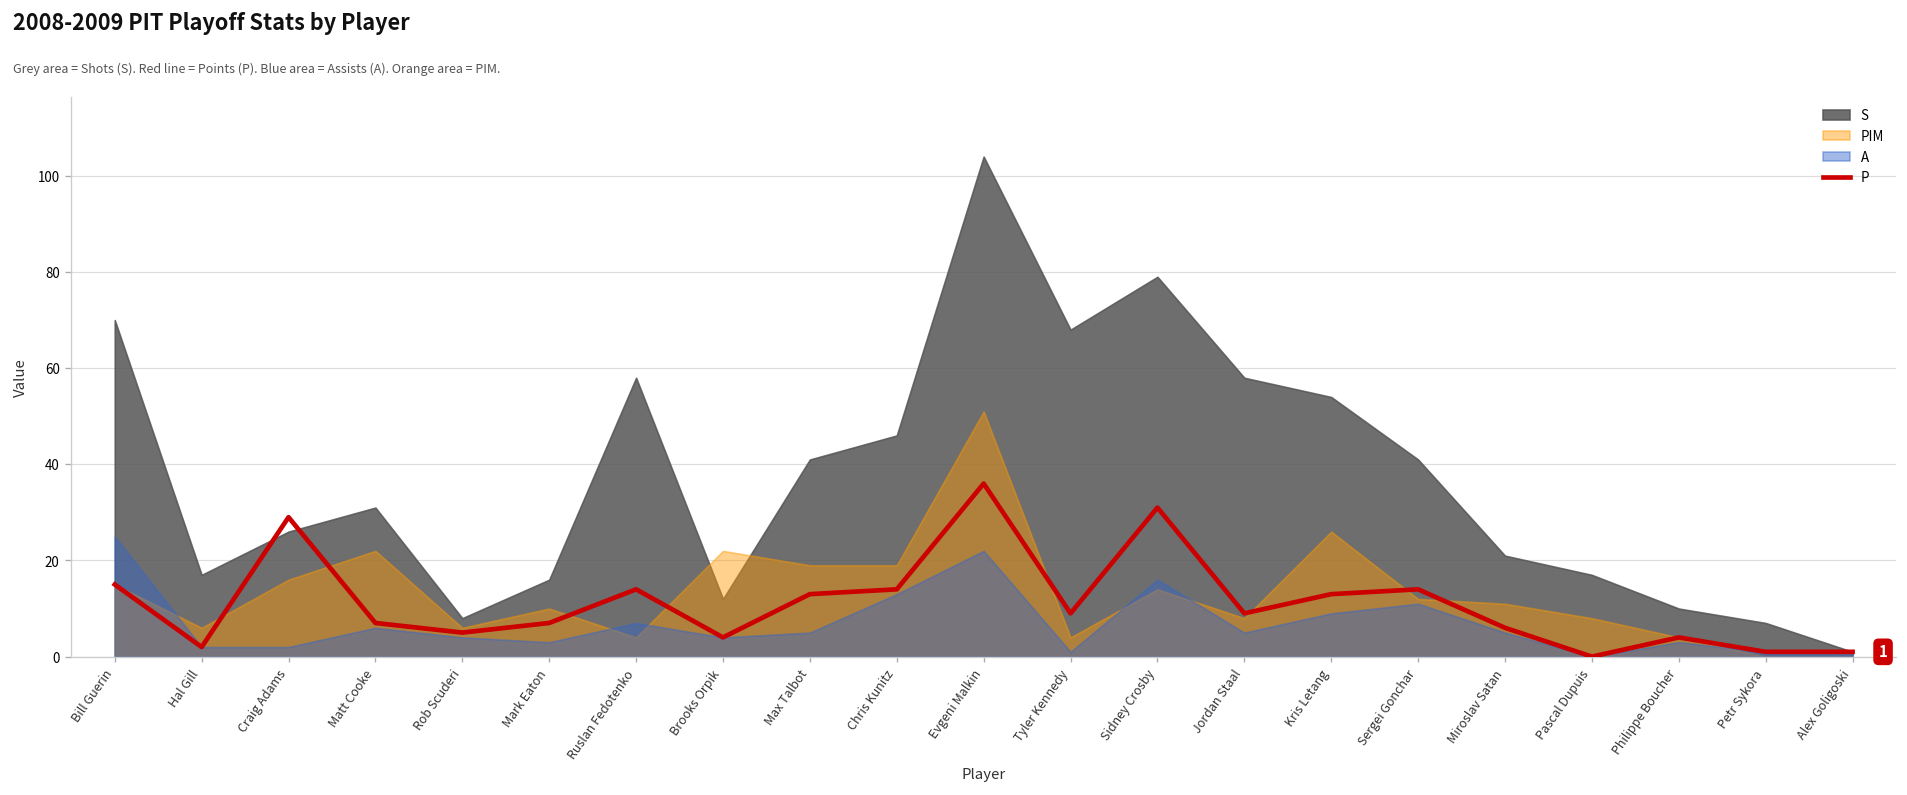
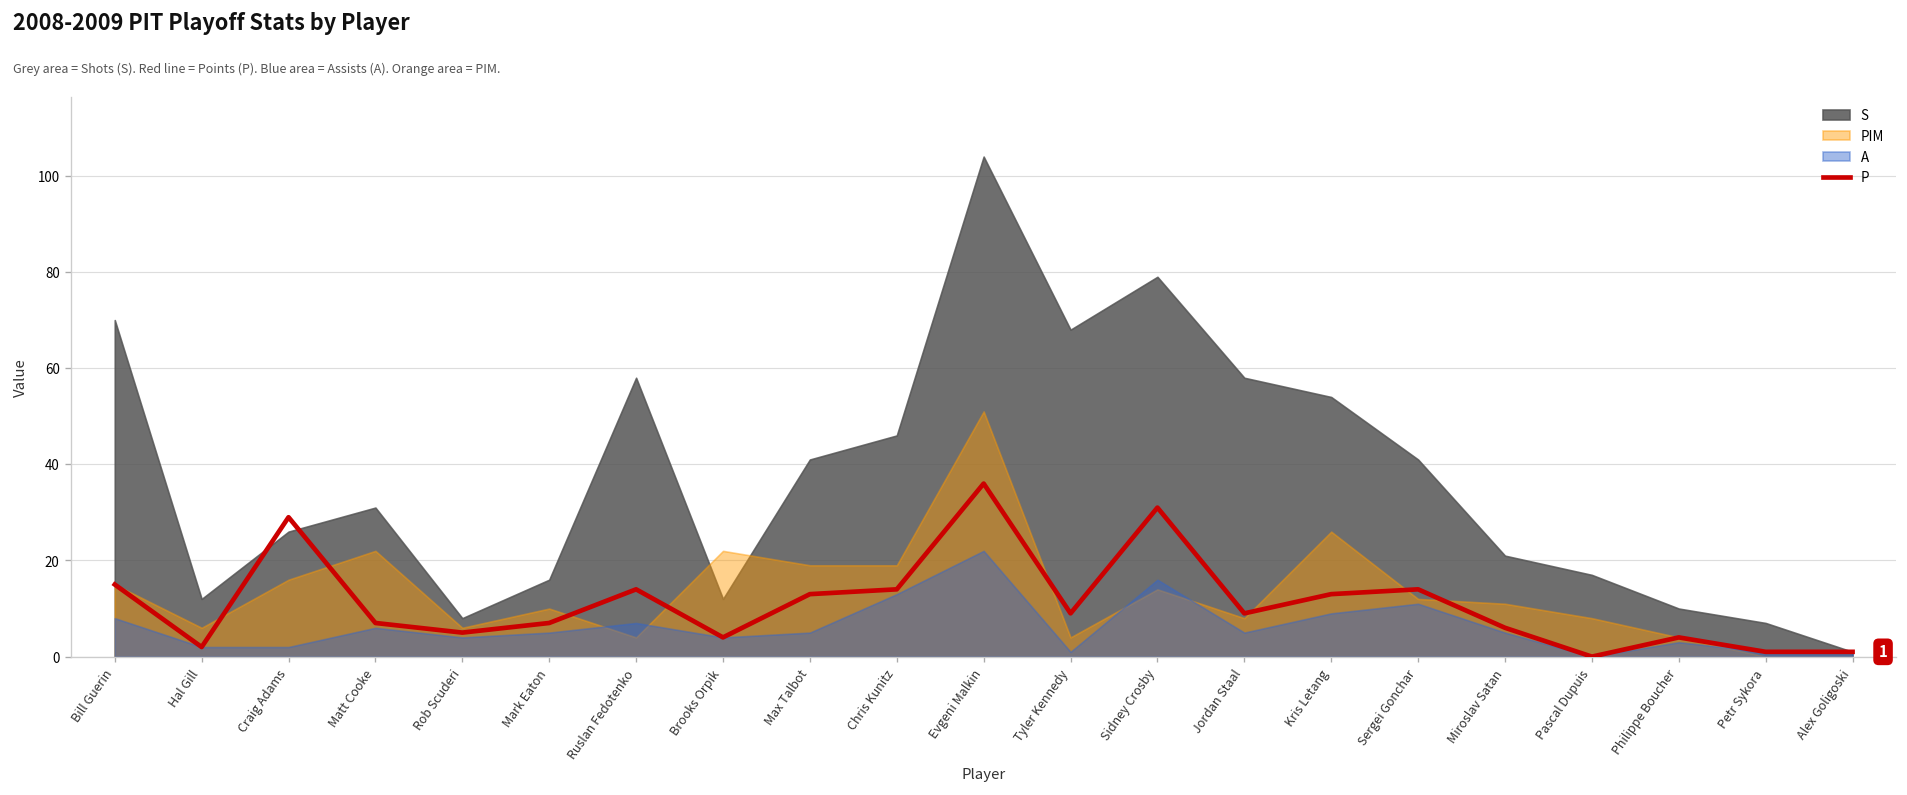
A, Bill Guerin: 25 -> 8
S, Hal Gill: 17 -> 12
A, Mark Eaton: 3 -> 5
